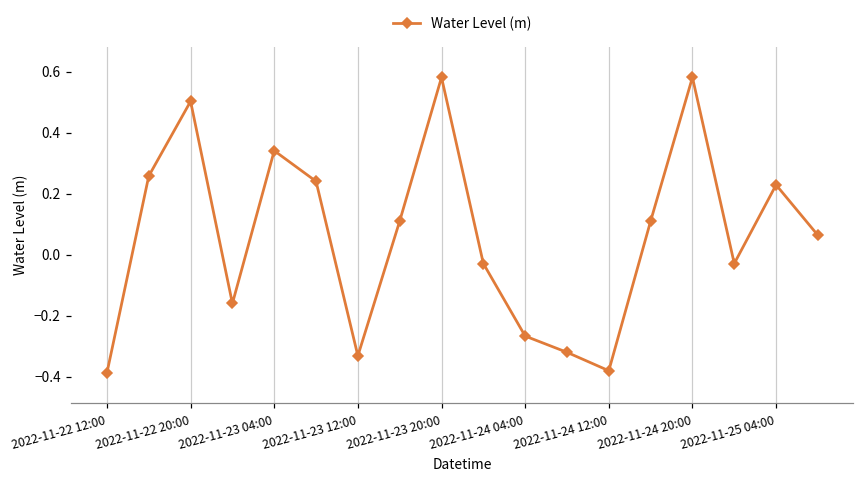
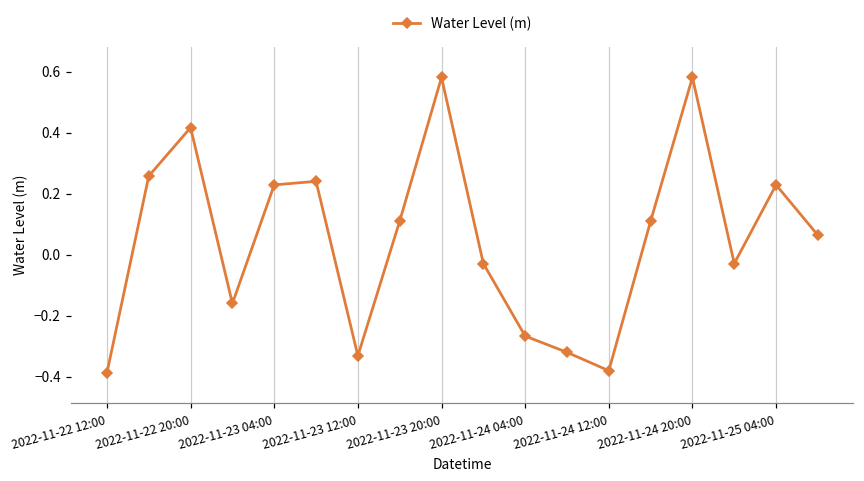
2022-11-22 20:00: 0.50 -> 0.42
2022-11-23 04:00: 0.34 -> 0.23
